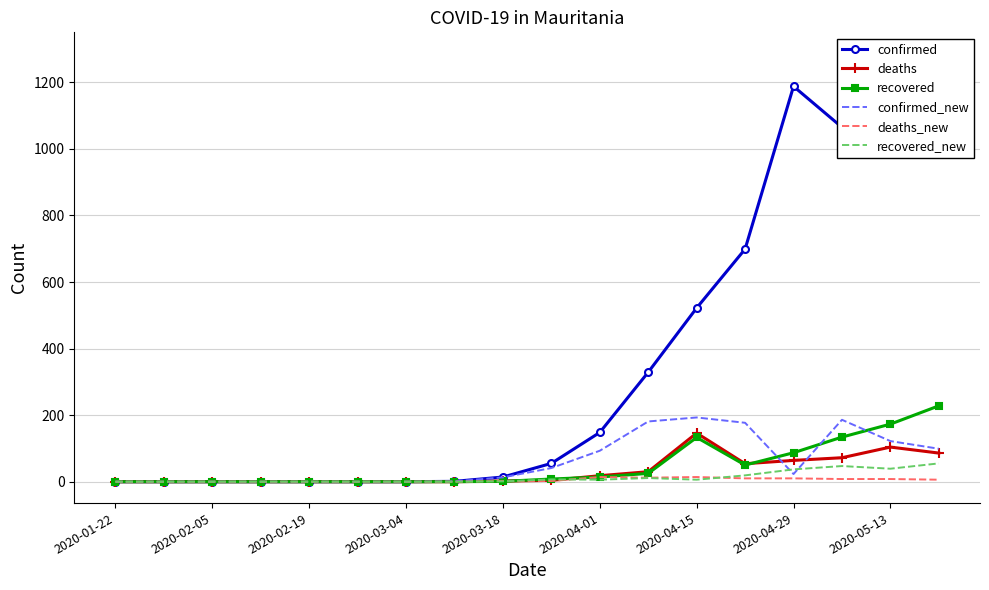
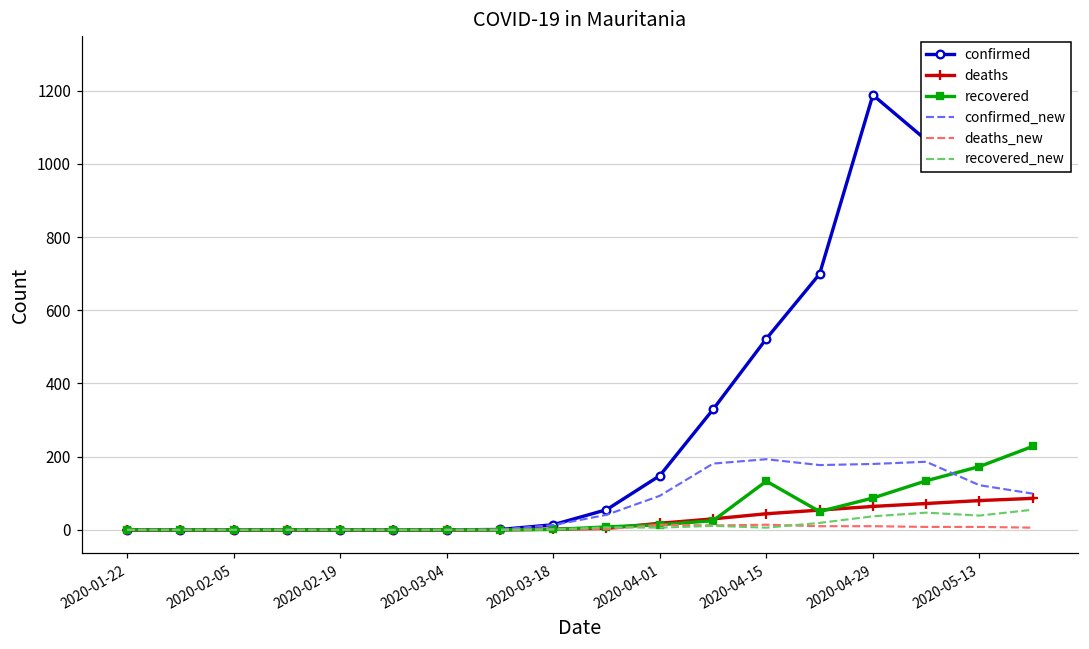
deaths, 2020-04-15: 150 -> 40
confirmed_new, 2020-04-29: 20 -> 180
deaths, 2020-05-13: 100 -> 80
